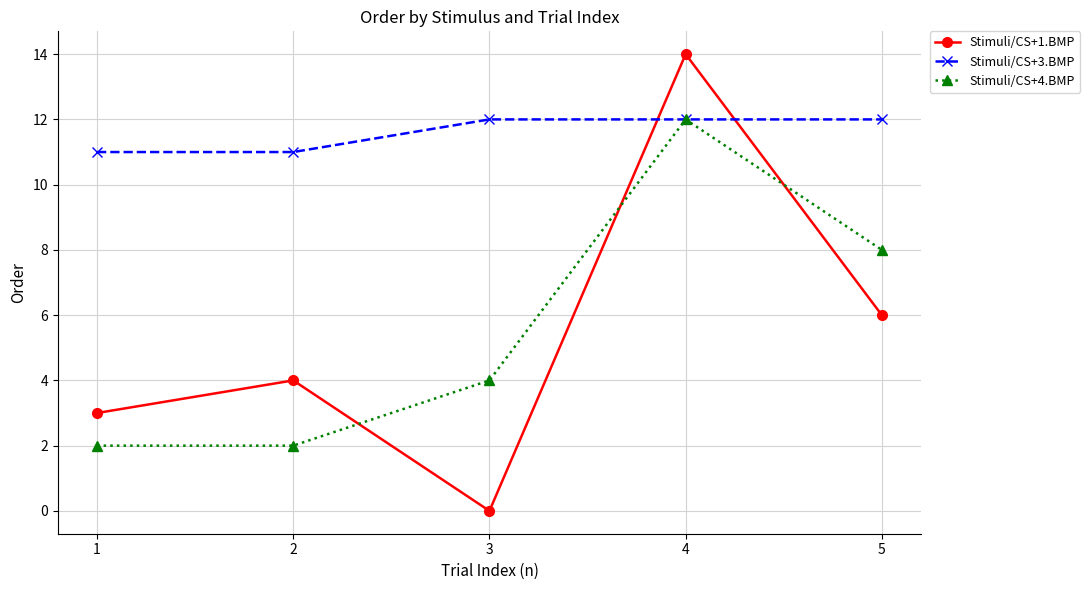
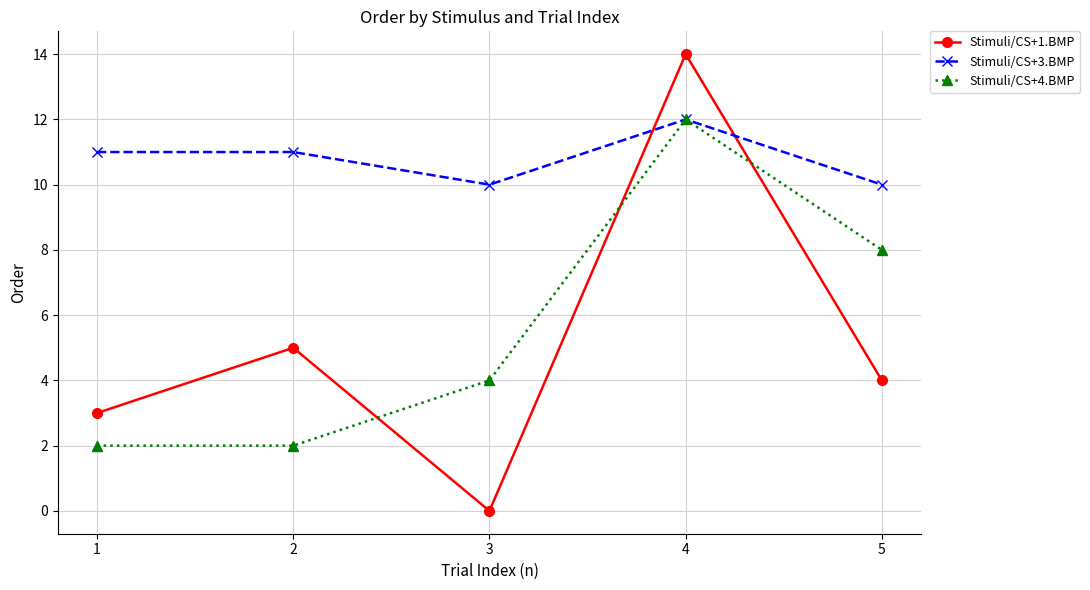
Stimuli/CS+1.BMP, 2: 4 -> 5
Stimuli/CS+3.BMP, 3: 12 -> 10
Stimuli/CS+1.BMP, 5: 6 -> 4
Stimuli/CS+3.BMP, 5: 12 -> 10
